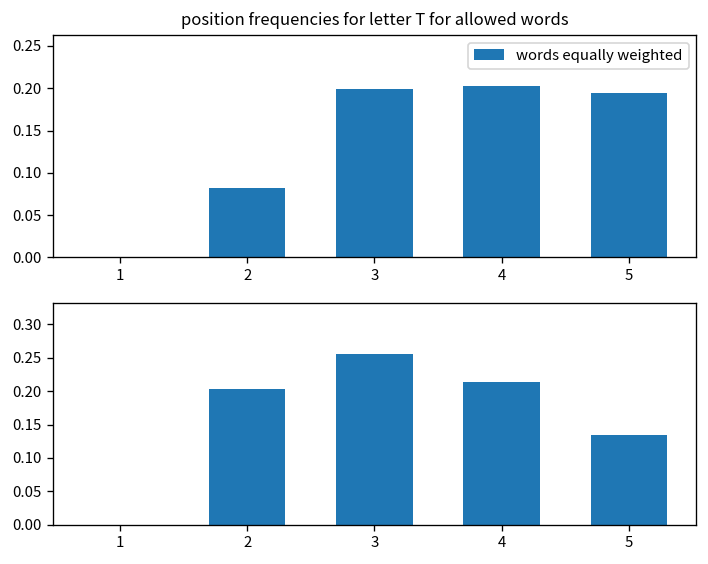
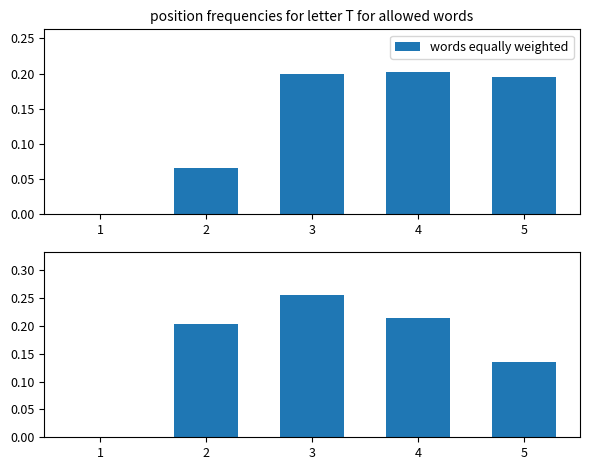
position frequencies for letter T for allowed words, 2: 0.08 -> 0.07
